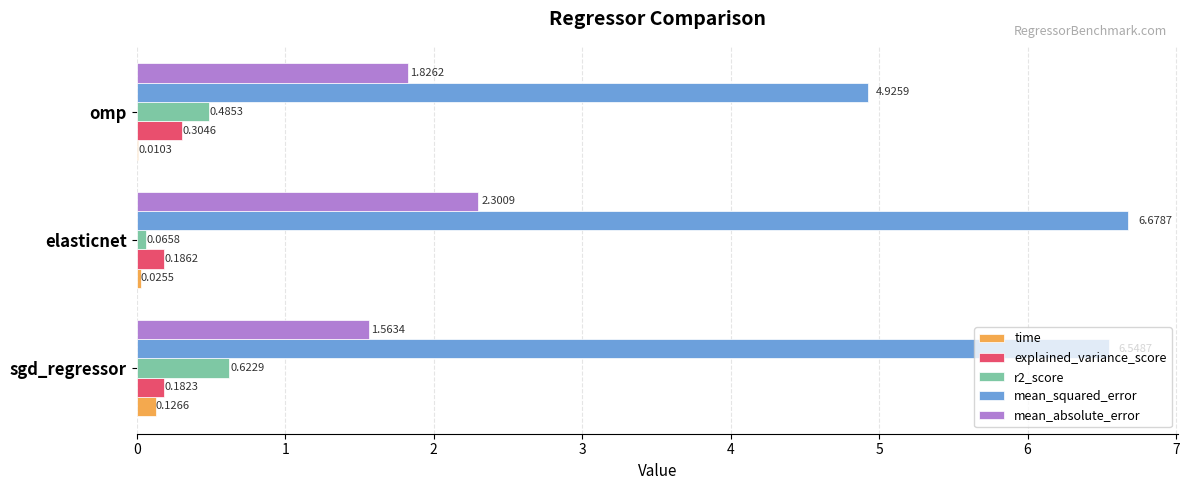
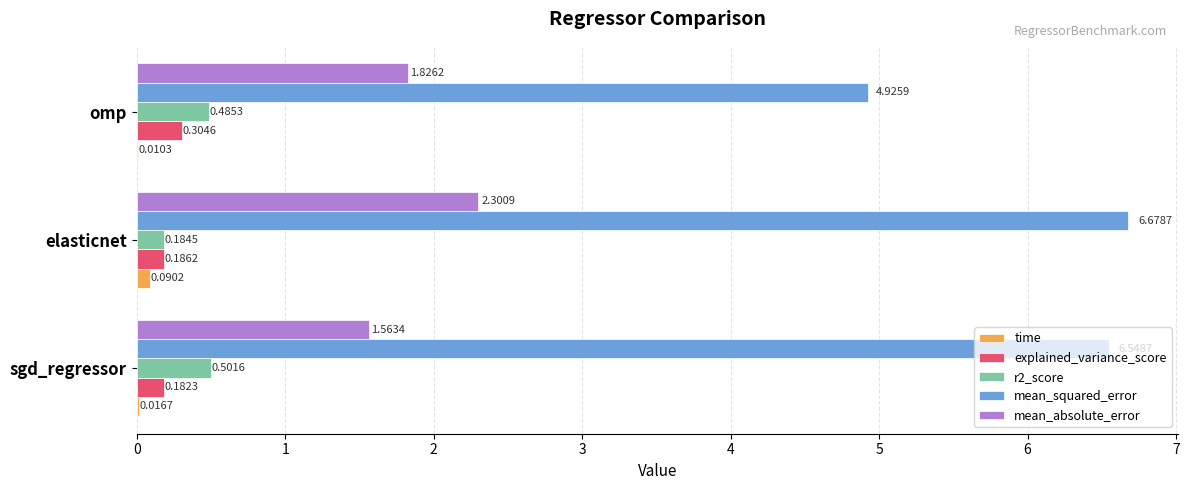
r2_score, elasticnet: 0.0658 -> 0.1845
time, elasticnet: 0.0255 -> 0.0902
r2_score, sgd_regressor: 0.6229 -> 0.5016
time, sgd_regressor: 0.1266 -> 0.0167
